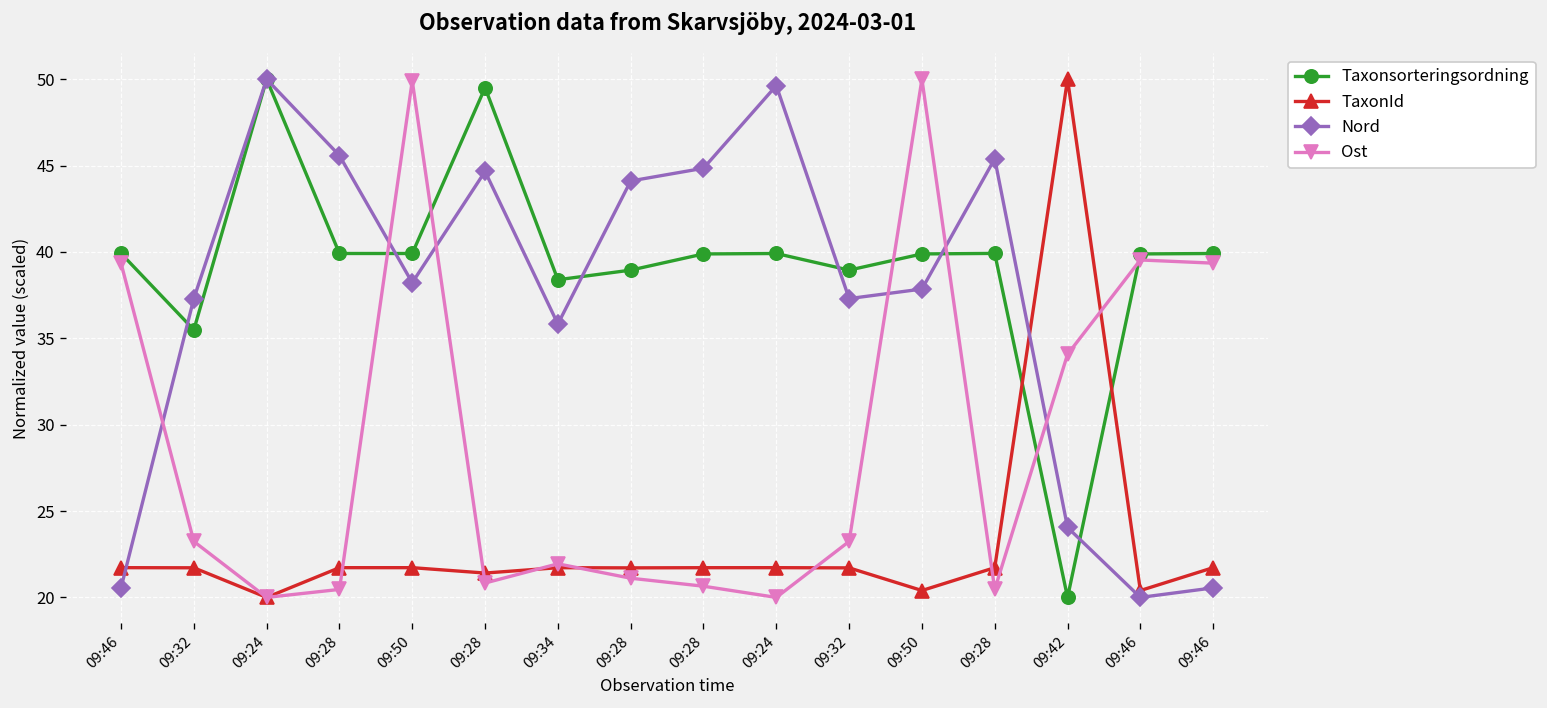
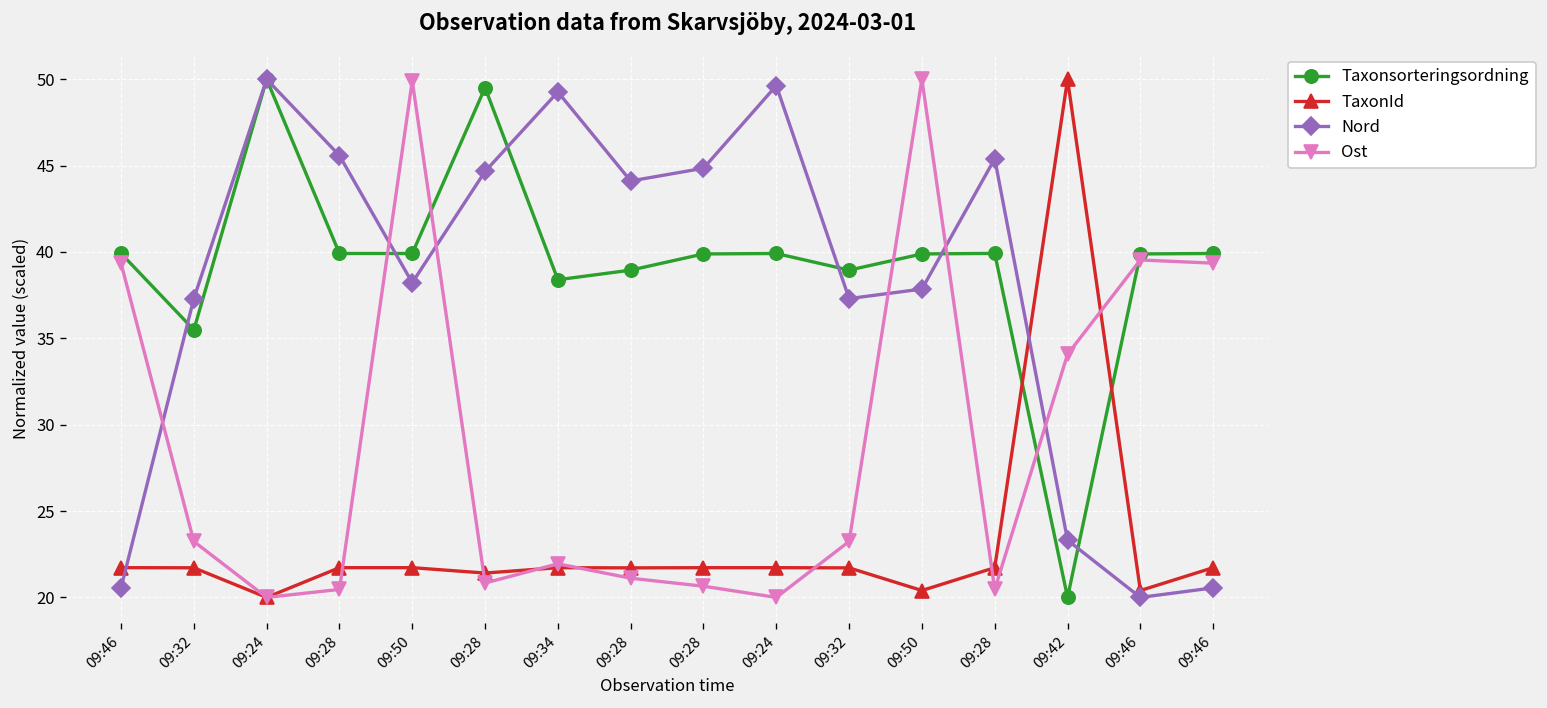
Nord, 09:34: 35.8 -> 49.3
Nord, 09:42: 24.0 -> 23.3
